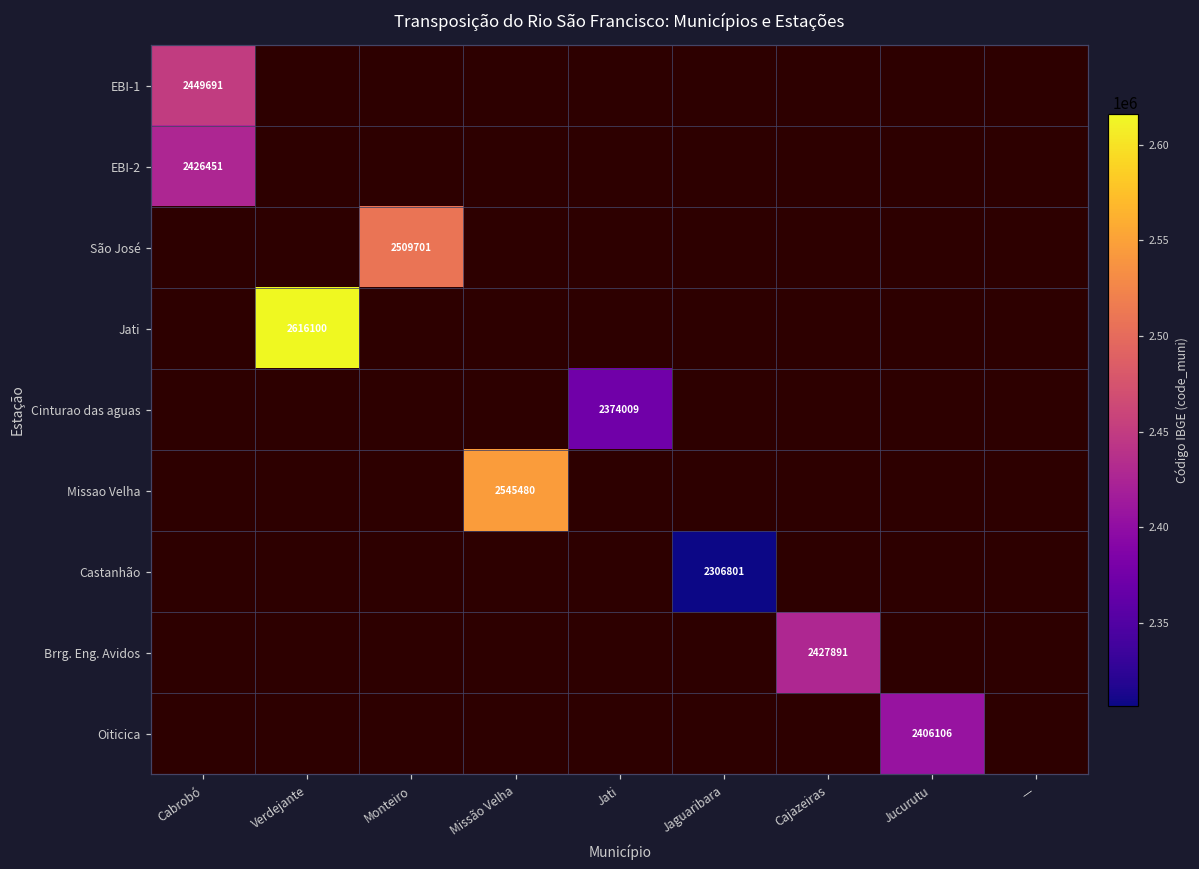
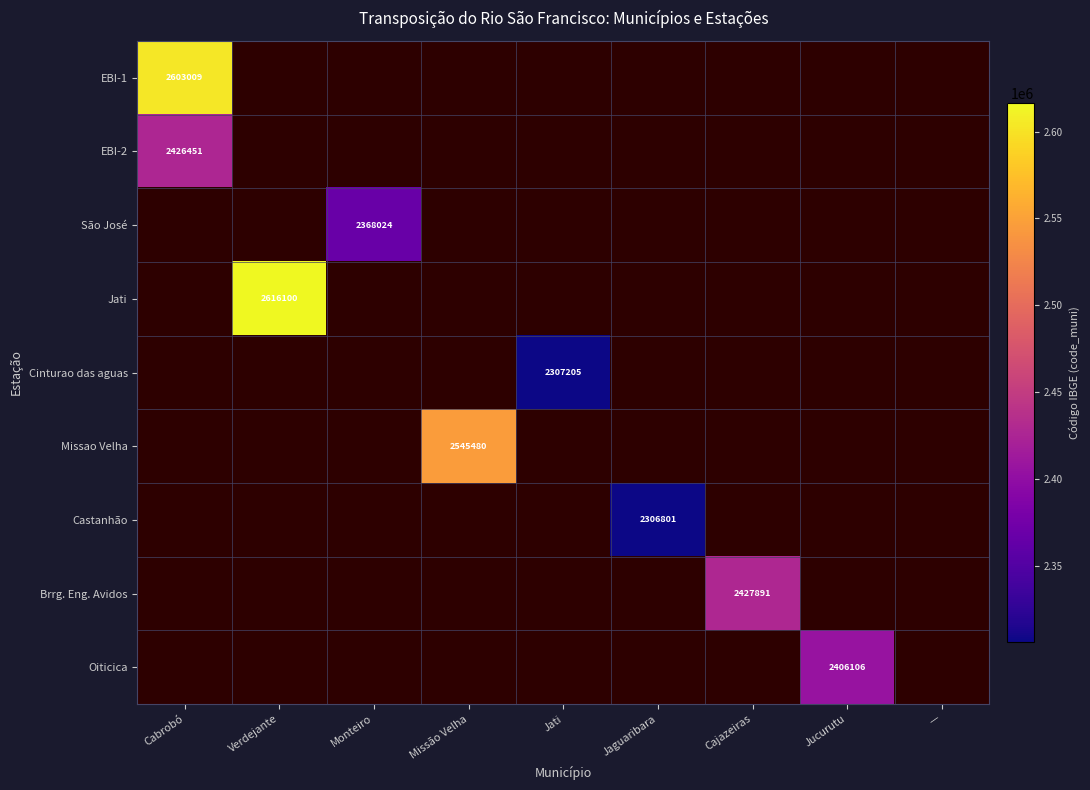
EBI-1, Cabrobó: 2449691 -> 2603009
São José, Monteiro: 2509701 -> 2368024
Cinturao das aguas, Jati: 2374009 -> 2307205
